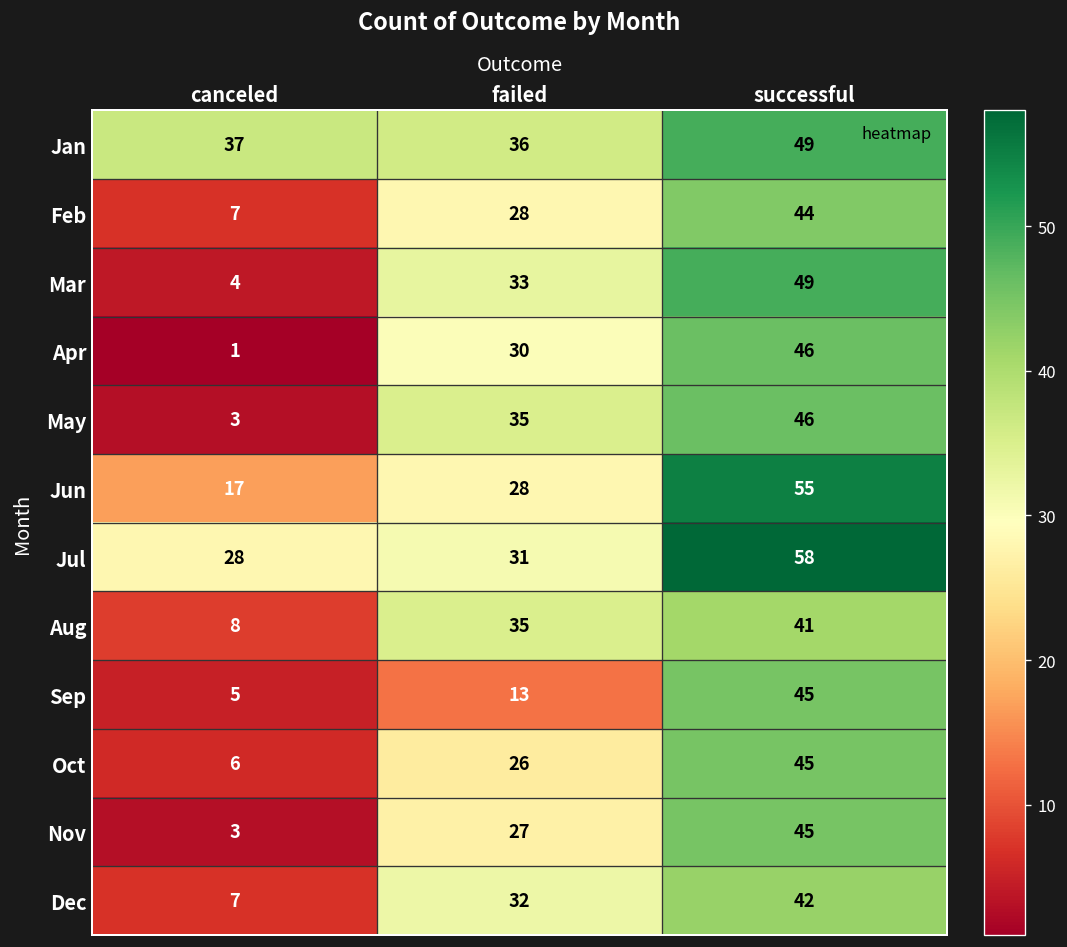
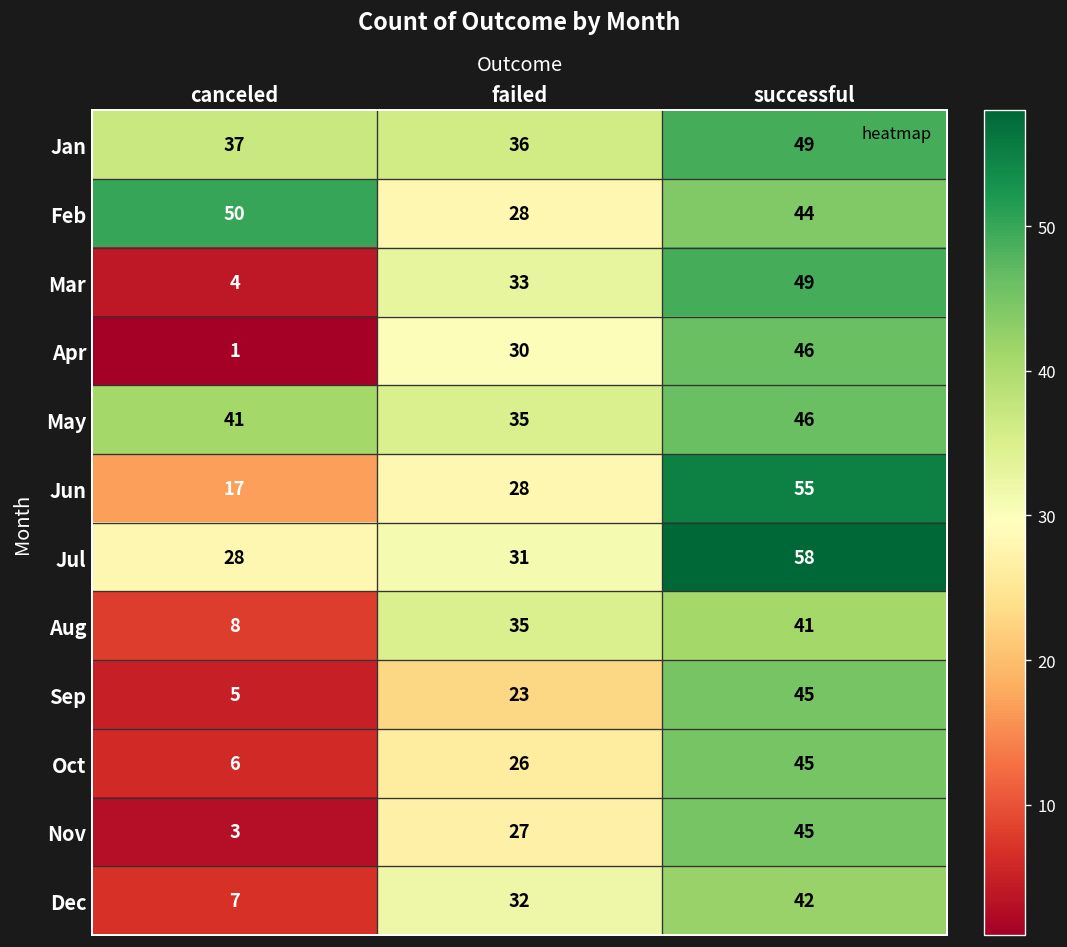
Feb, canceled: 7 -> 50
May, canceled: 3 -> 41
Sep, failed: 13 -> 23
